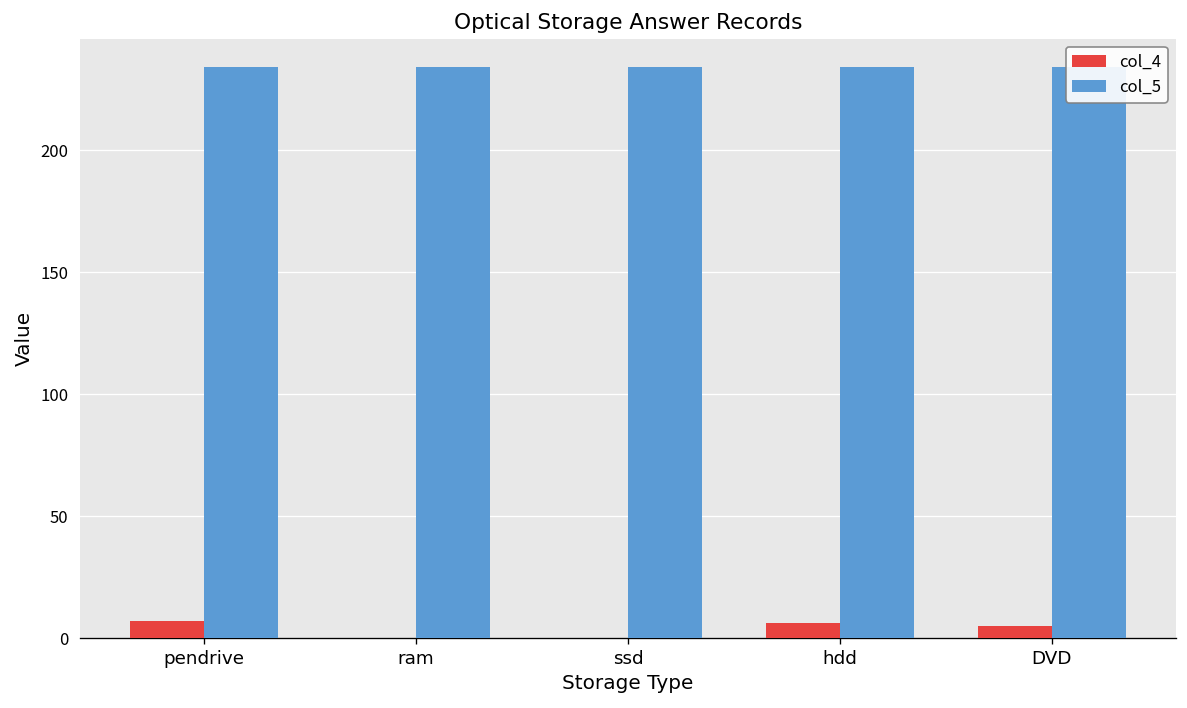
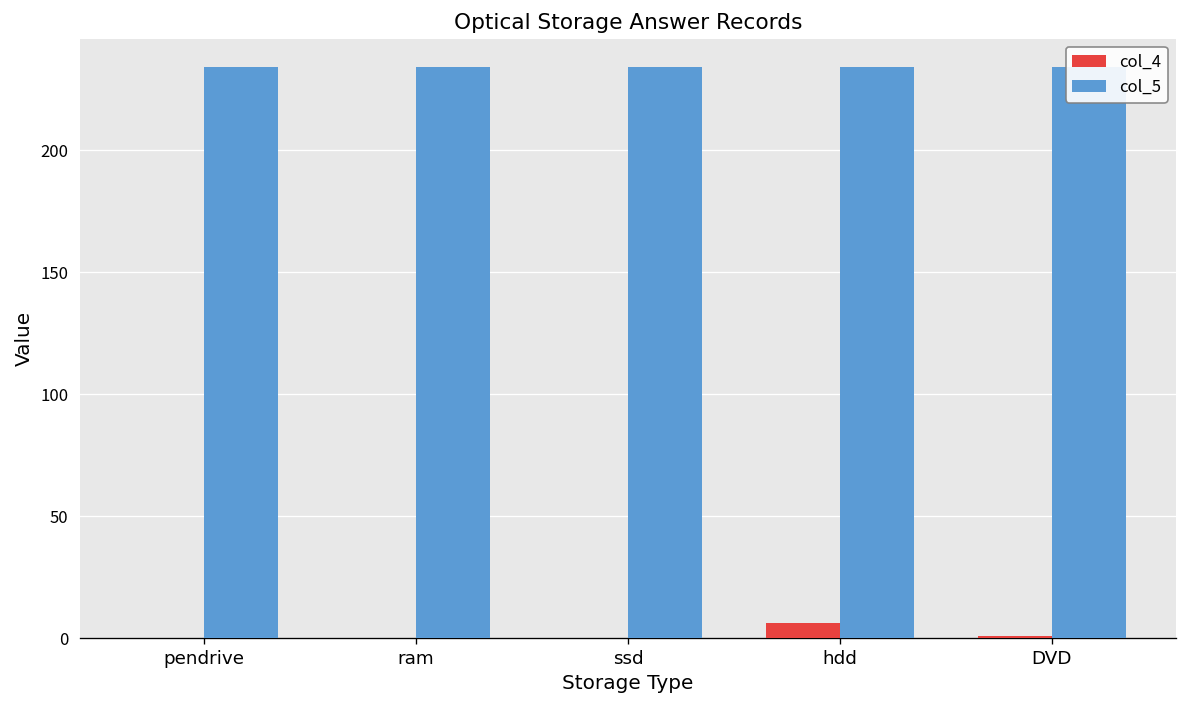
col_4, pendrive: 7 -> 0
col_4, DVD: 5 -> 1
